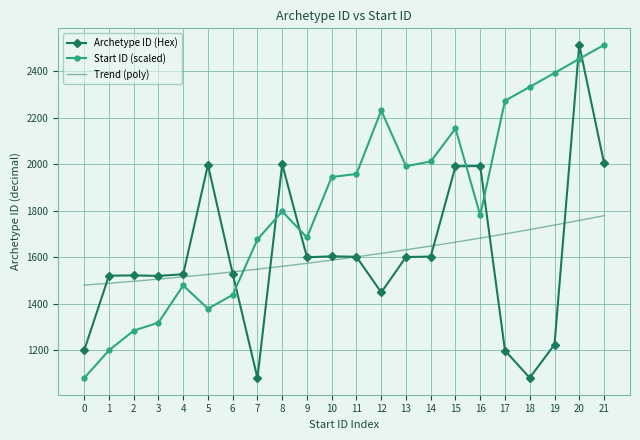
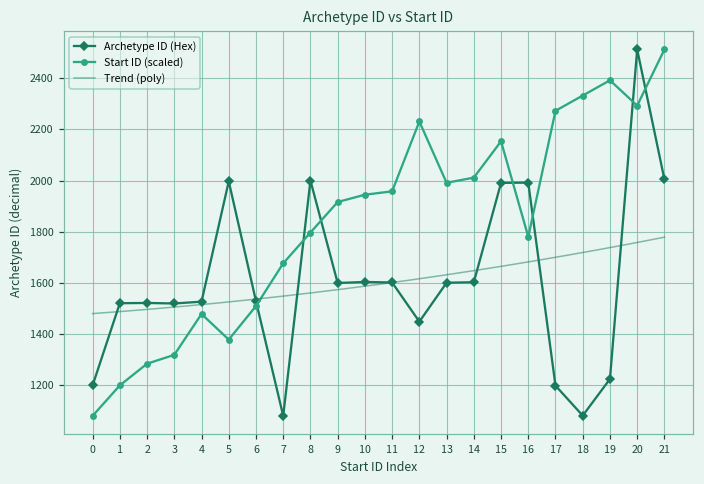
Start ID (scaled), 6: 1440 -> 1510
Start ID (scaled), 9: 1690 -> 1920
Start ID (scaled), 20: 2450 -> 2290
